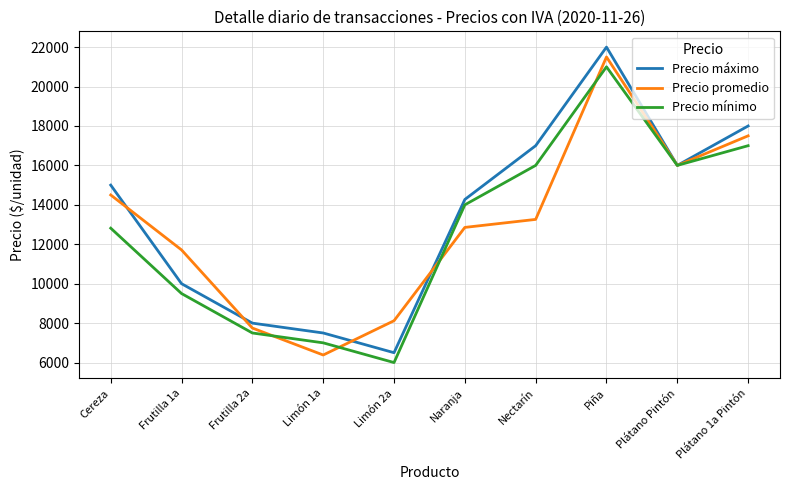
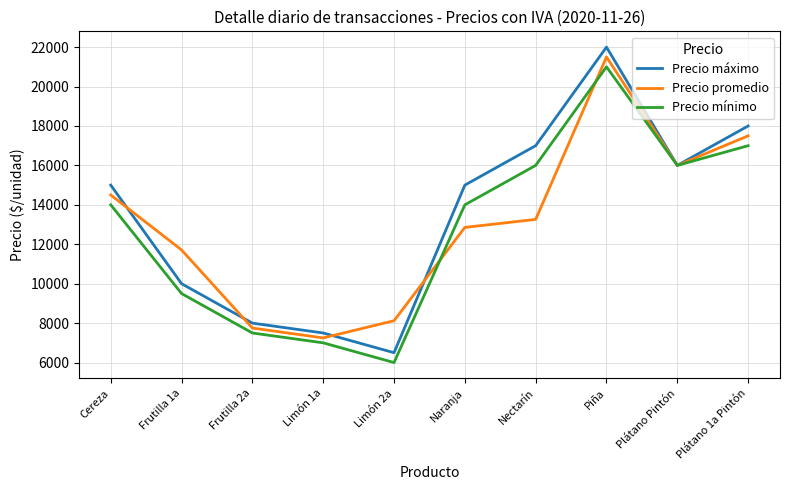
Precio mínimo, Cereza: 12800 -> 14000
Precio promedio, Limón 1a: 6400 -> 7300
Precio máximo, Naranja: 14300 -> 15000
